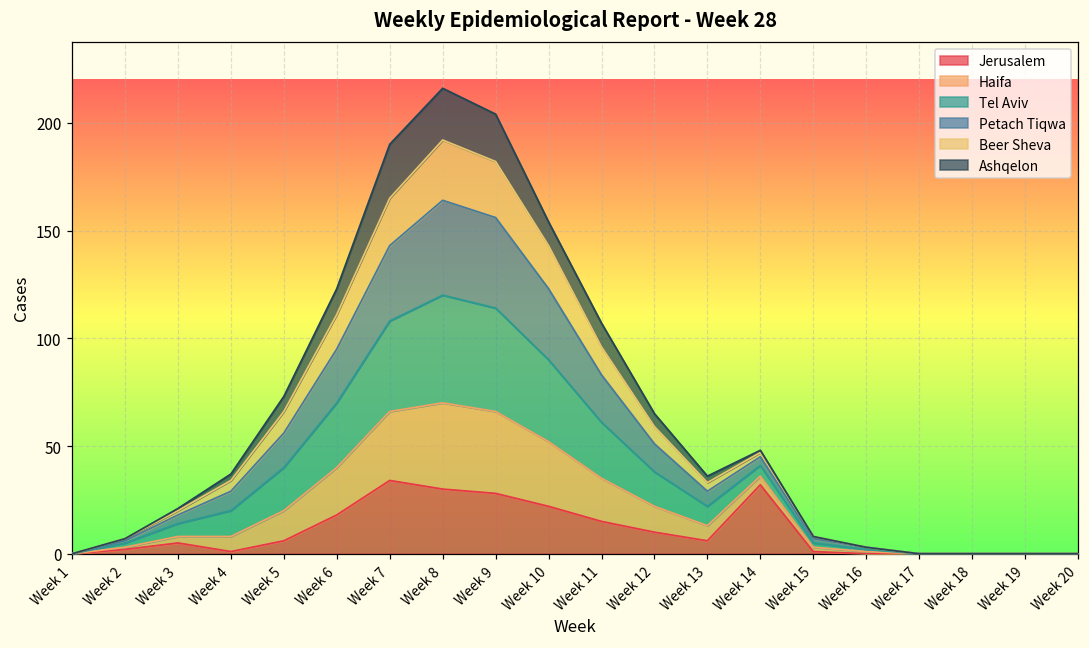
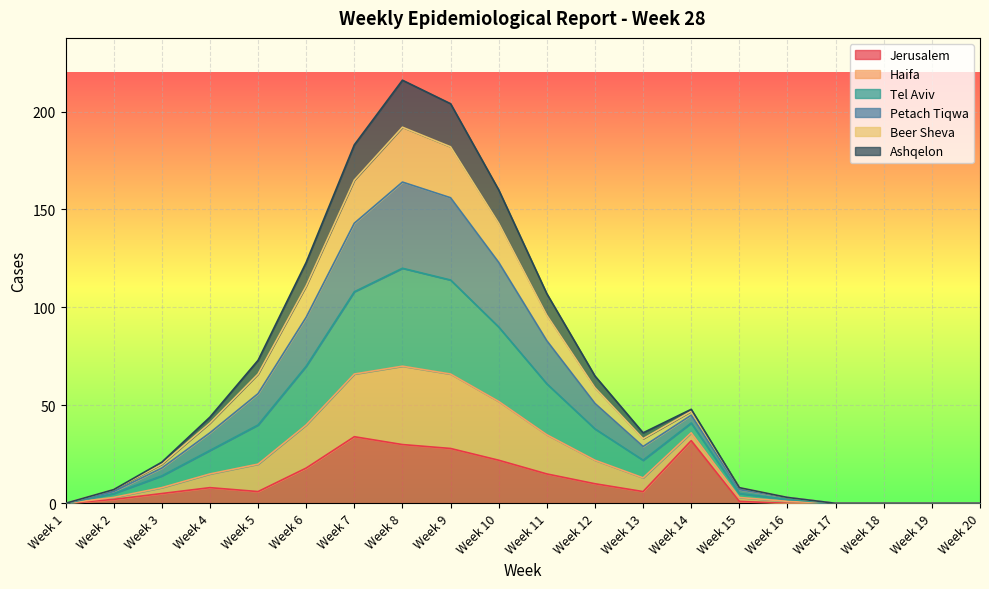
Jerusalem, Week 4: 1 -> 8
Ashqelon, Week 7: 25 -> 18
Ashqelon, Week 10: 11 -> 17
